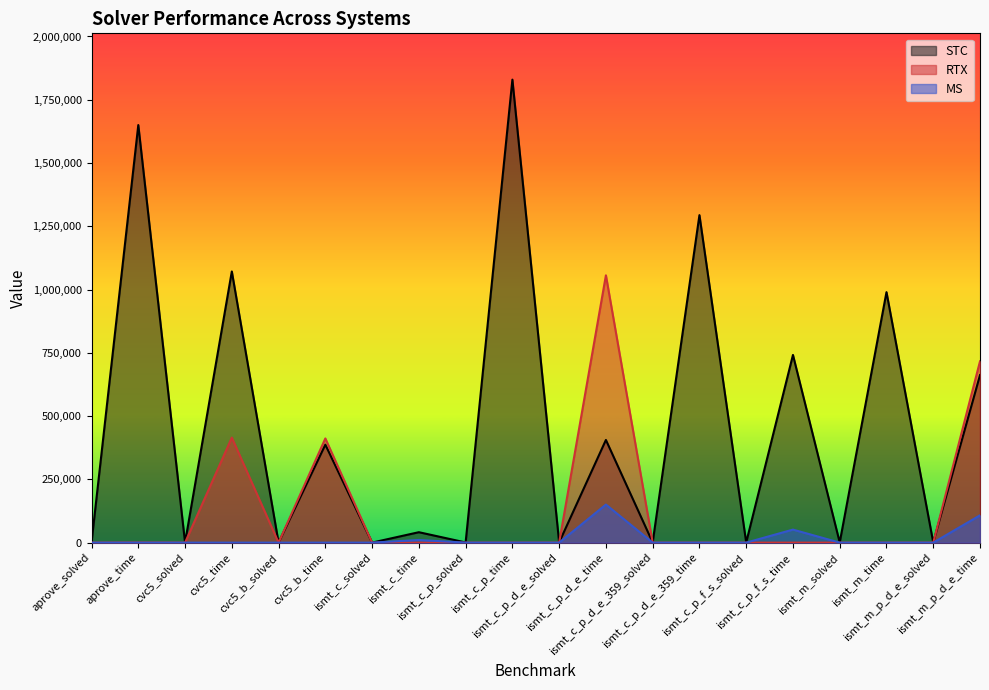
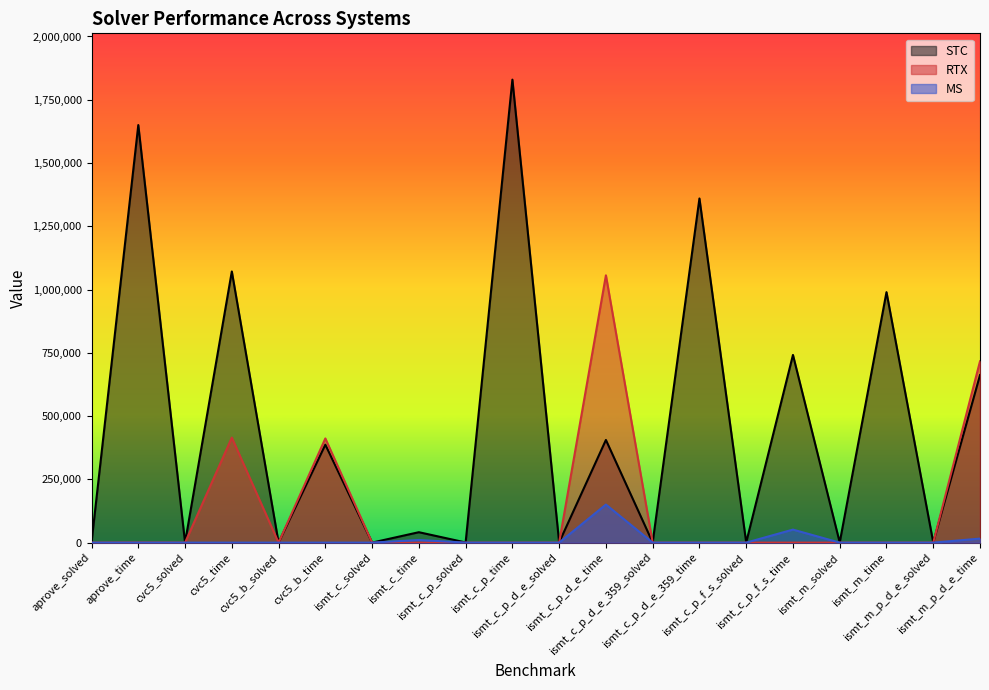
STC, ismt_c_p_d_e_359_time: 1,290,000 -> 1,360,000
MS, ismt_m_p_d_e_time: 110,000 -> 20,000
